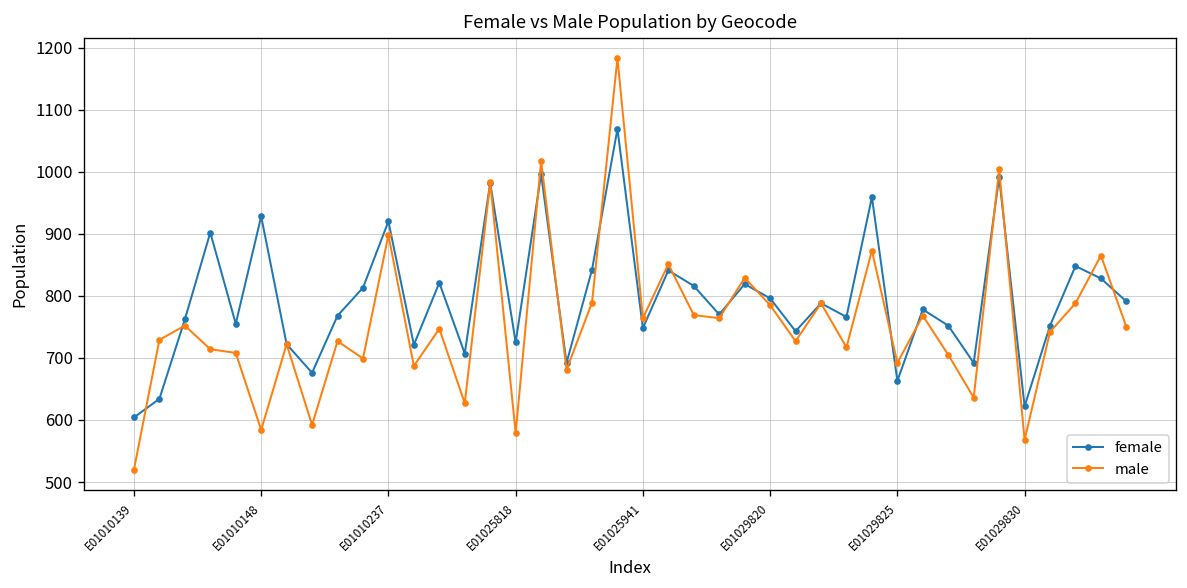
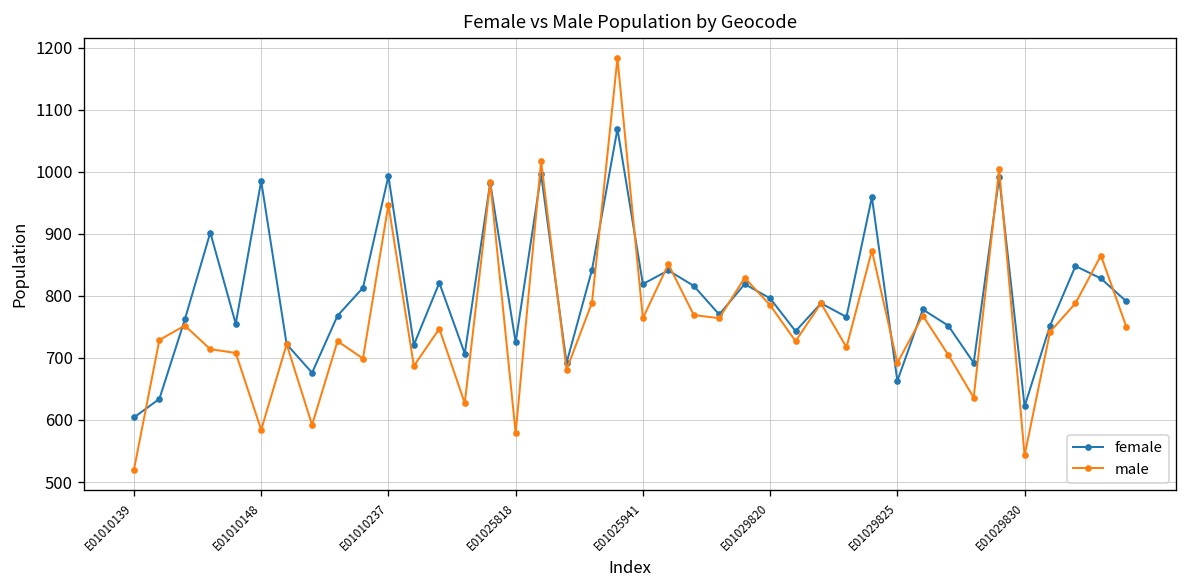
female, E01010148: 930 -> 990
female, E01010237: 920 -> 990
male, E01010237: 900 -> 950
female, E01025941: 750 -> 820
male, E01029830: 570 -> 540
